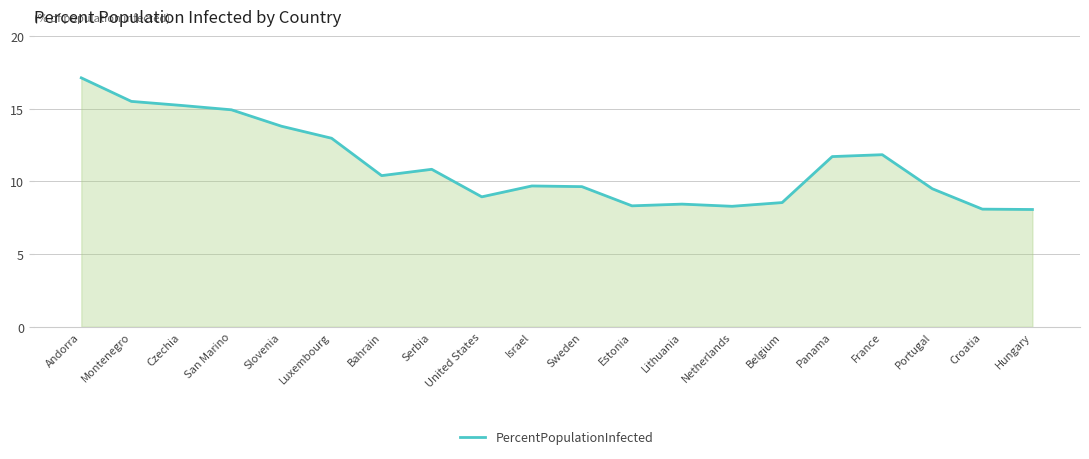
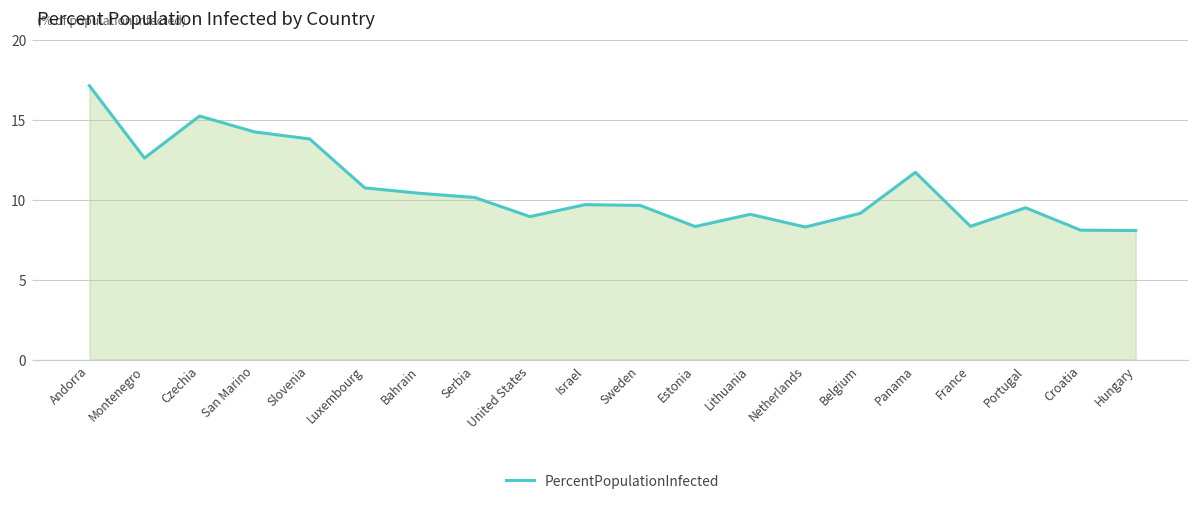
Montenegro: 15.5 -> 12.6
San Marino: 14.9 -> 14.2
Luxembourg: 13.0 -> 10.7
Serbia: 10.8 -> 10.1
Lithuania: 8.4 -> 9.1
Belgium: 8.5 -> 9.1
France: 11.8 -> 8.3
